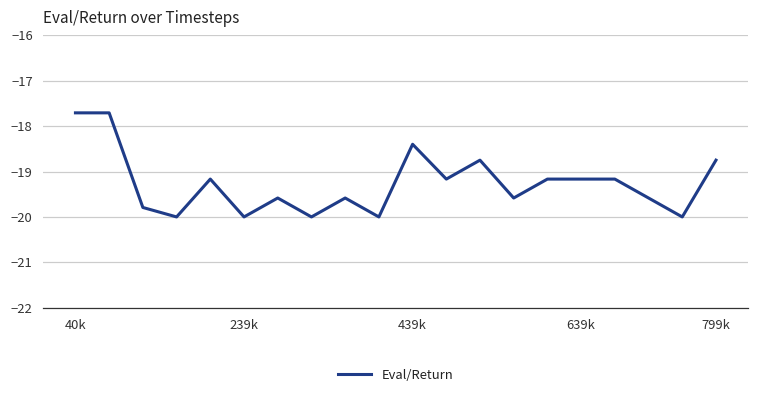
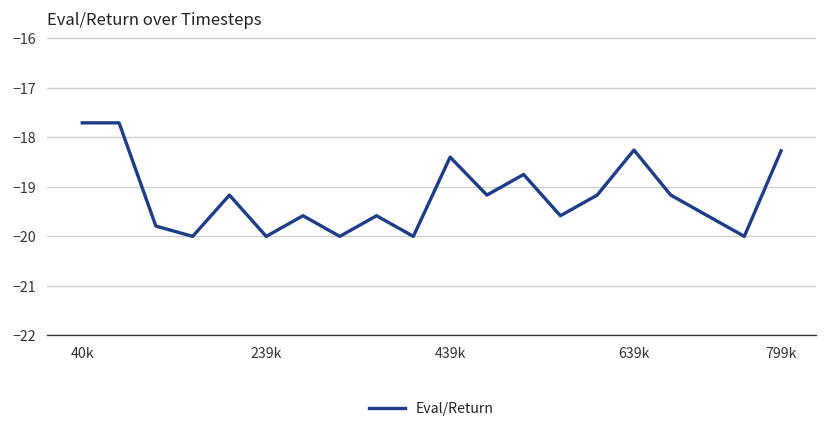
639k: -19.2 -> -18.3
799k: -18.8 -> -18.3
